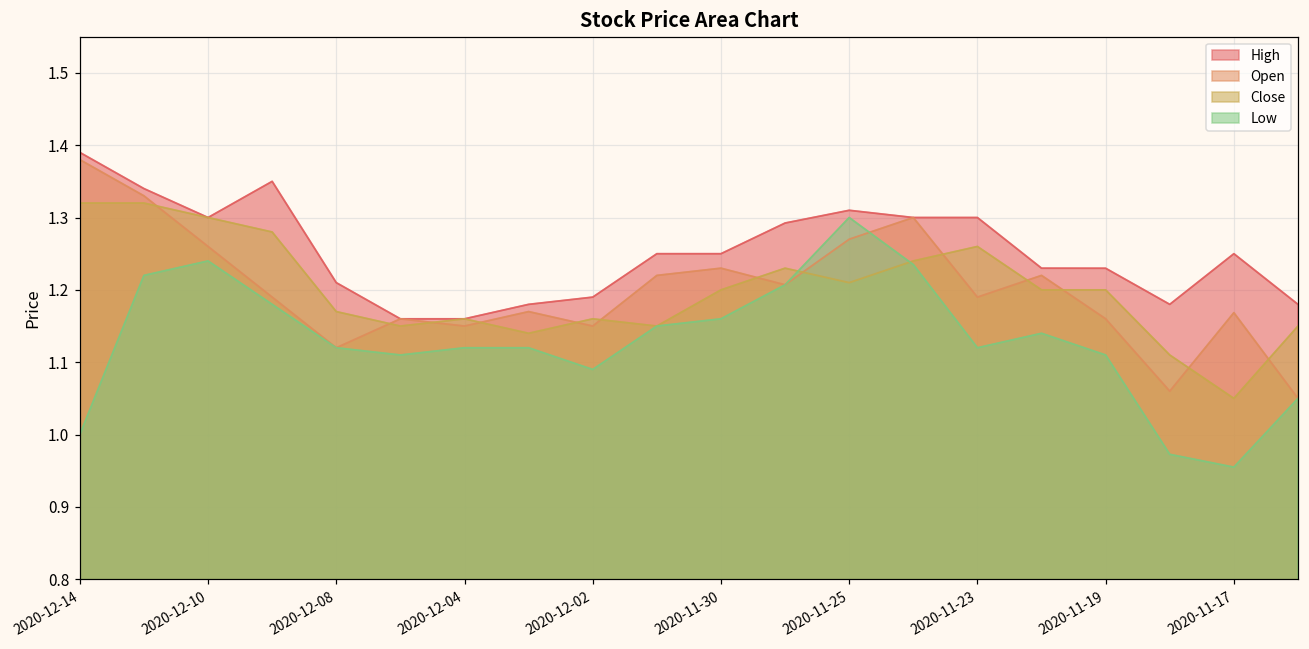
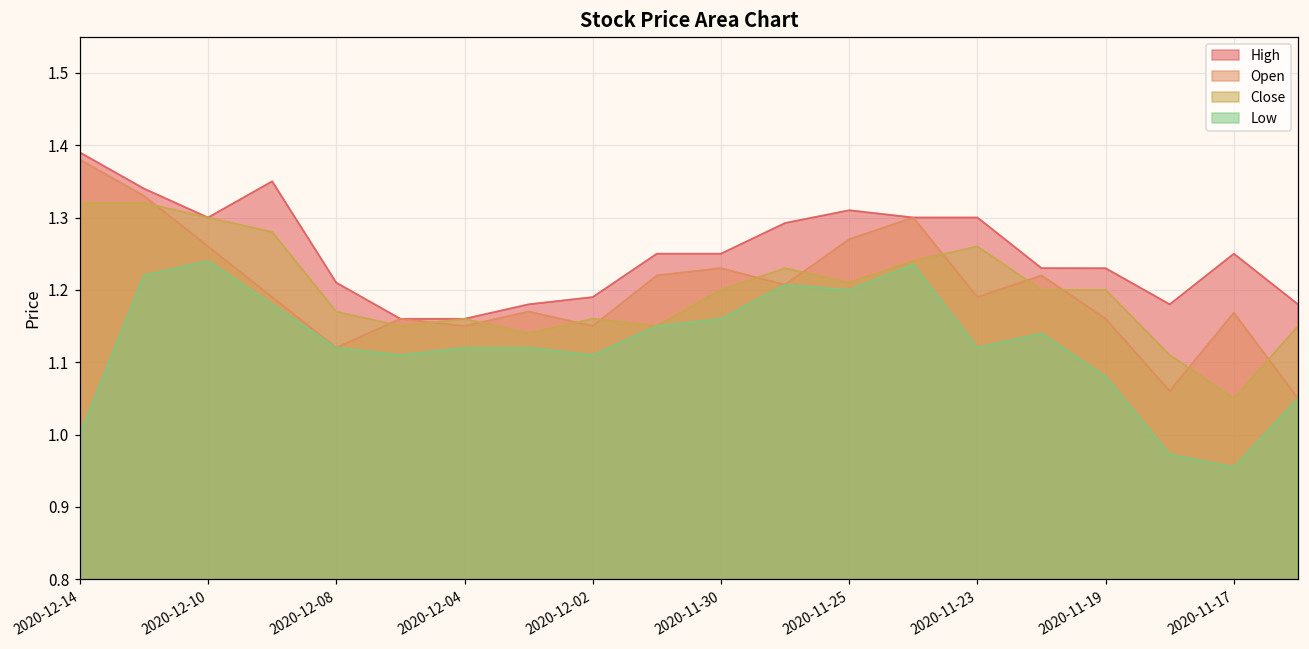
Low, 2020-12-02: 1.09 -> 1.11
Low, 2020-11-25: 1.3 -> 1.2
Low, 2020-11-19: 1.11 -> 1.08
